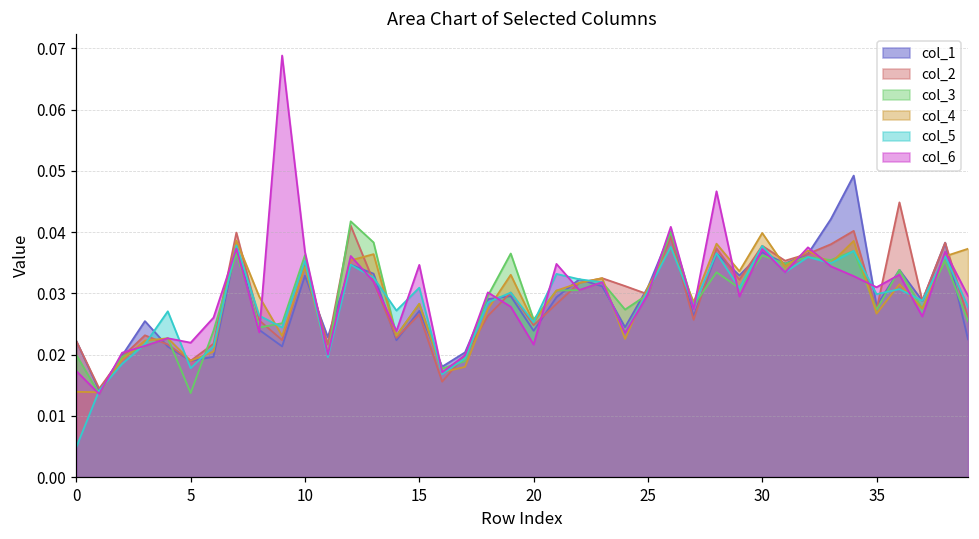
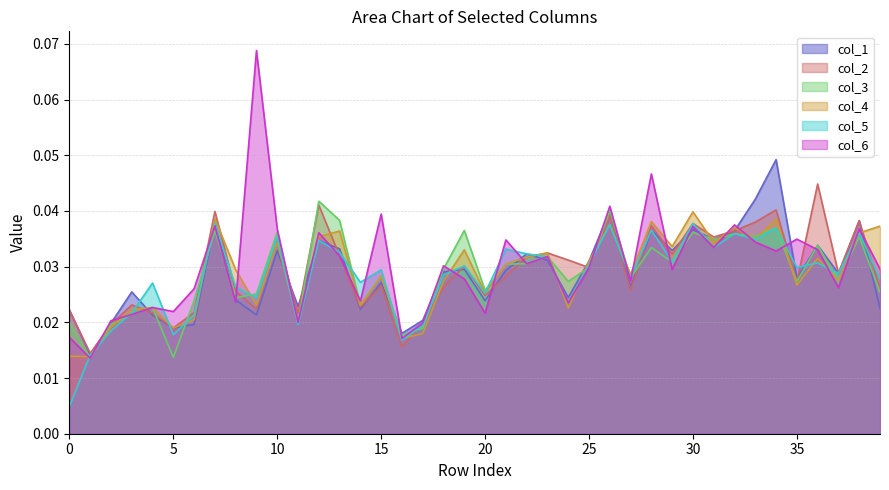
col_5, 15: 0.031 -> 0.029
col_6, 15: 0.035 -> 0.039
col_6, 35: 0.031 -> 0.035
